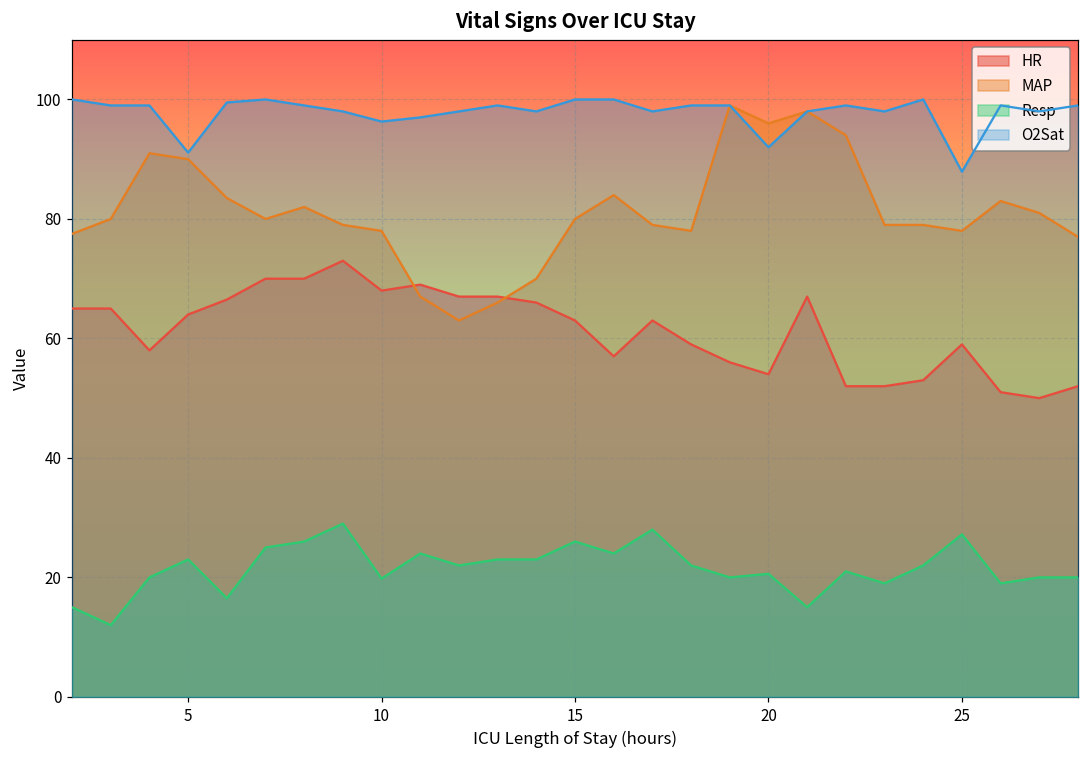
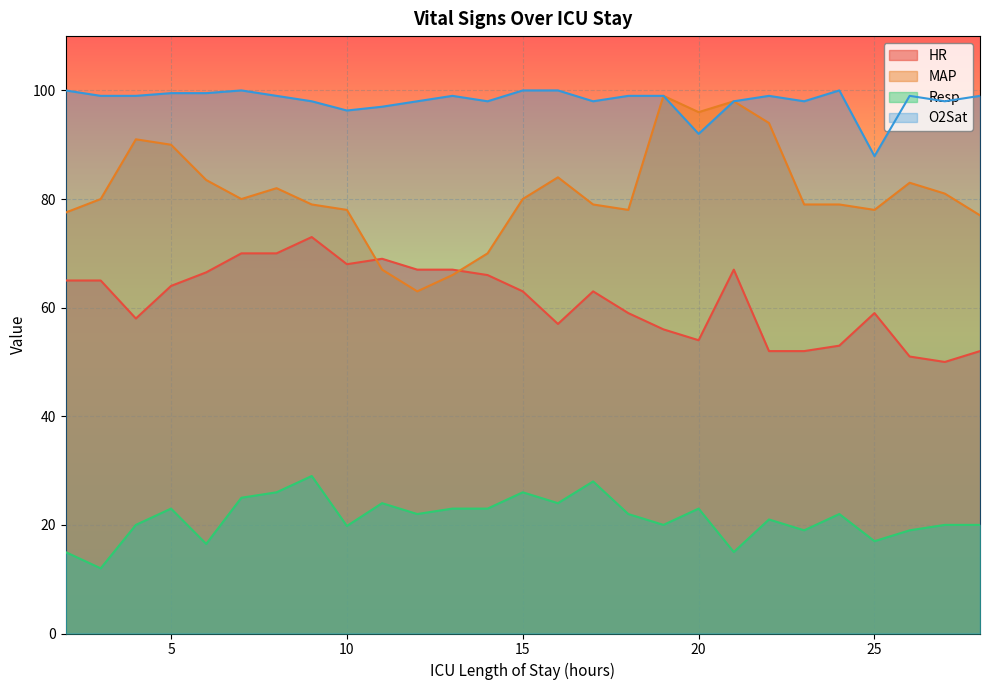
O2Sat, 5: 91 -> 100
Resp, 20: 21 -> 23
Resp, 25: 27 -> 17
